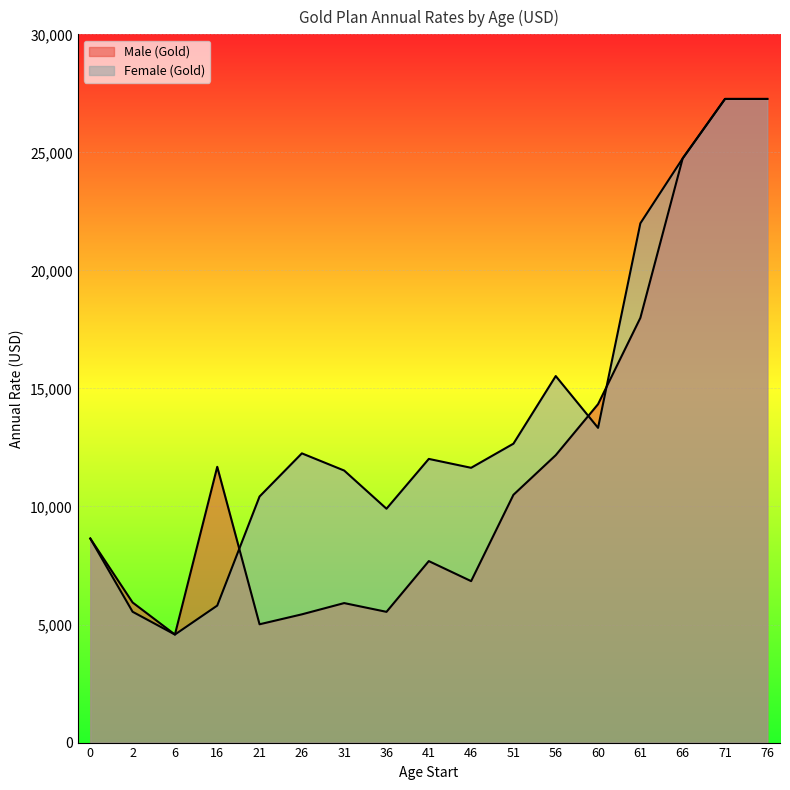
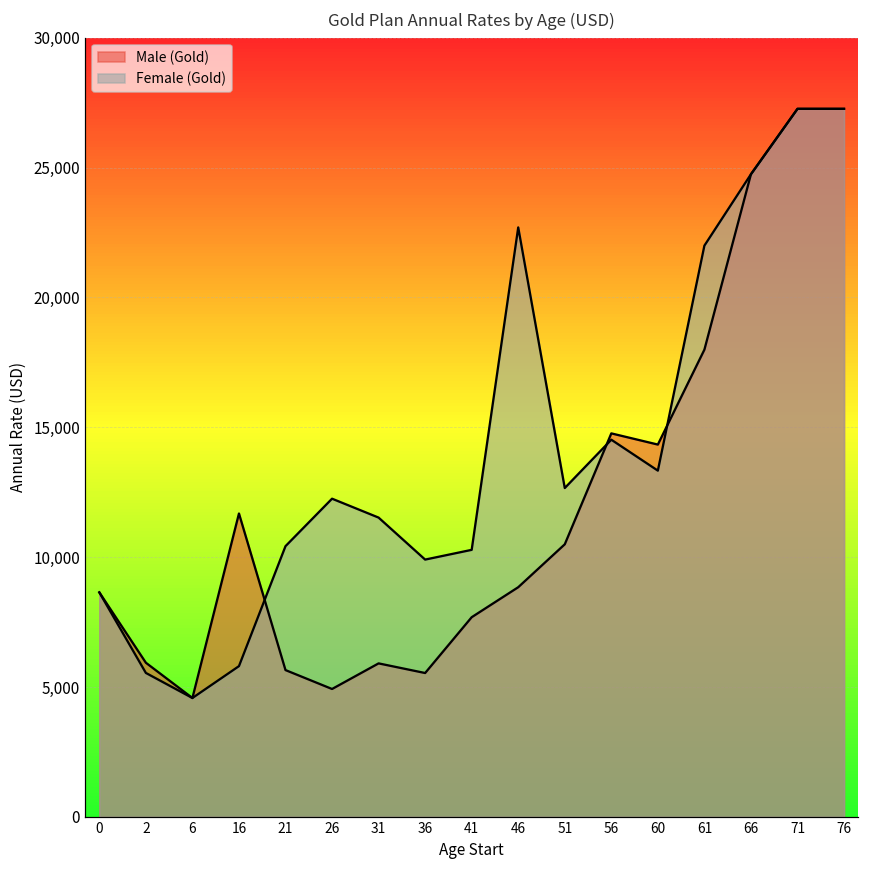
Male (Gold), 21: 5,000 -> 5,700
Male (Gold), 26: 5,400 -> 4,900
Female (Gold), 41: 12,000 -> 10,300
Male (Gold), 46: 6,800 -> 8,800
Female (Gold), 46: 11,600 -> 22,700
Male (Gold), 56: 12,200 -> 14,800
Female (Gold), 56: 15,500 -> 14,500
